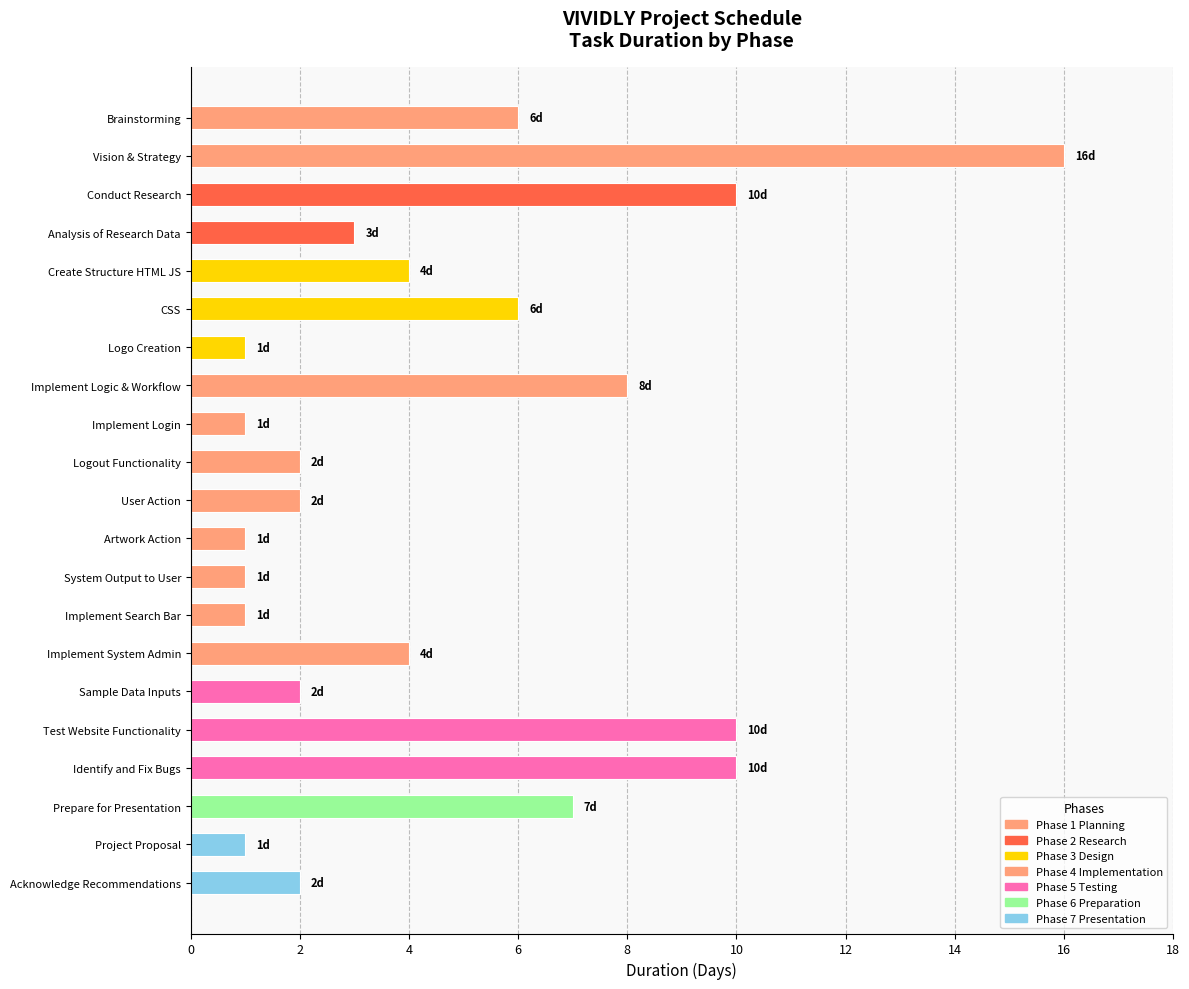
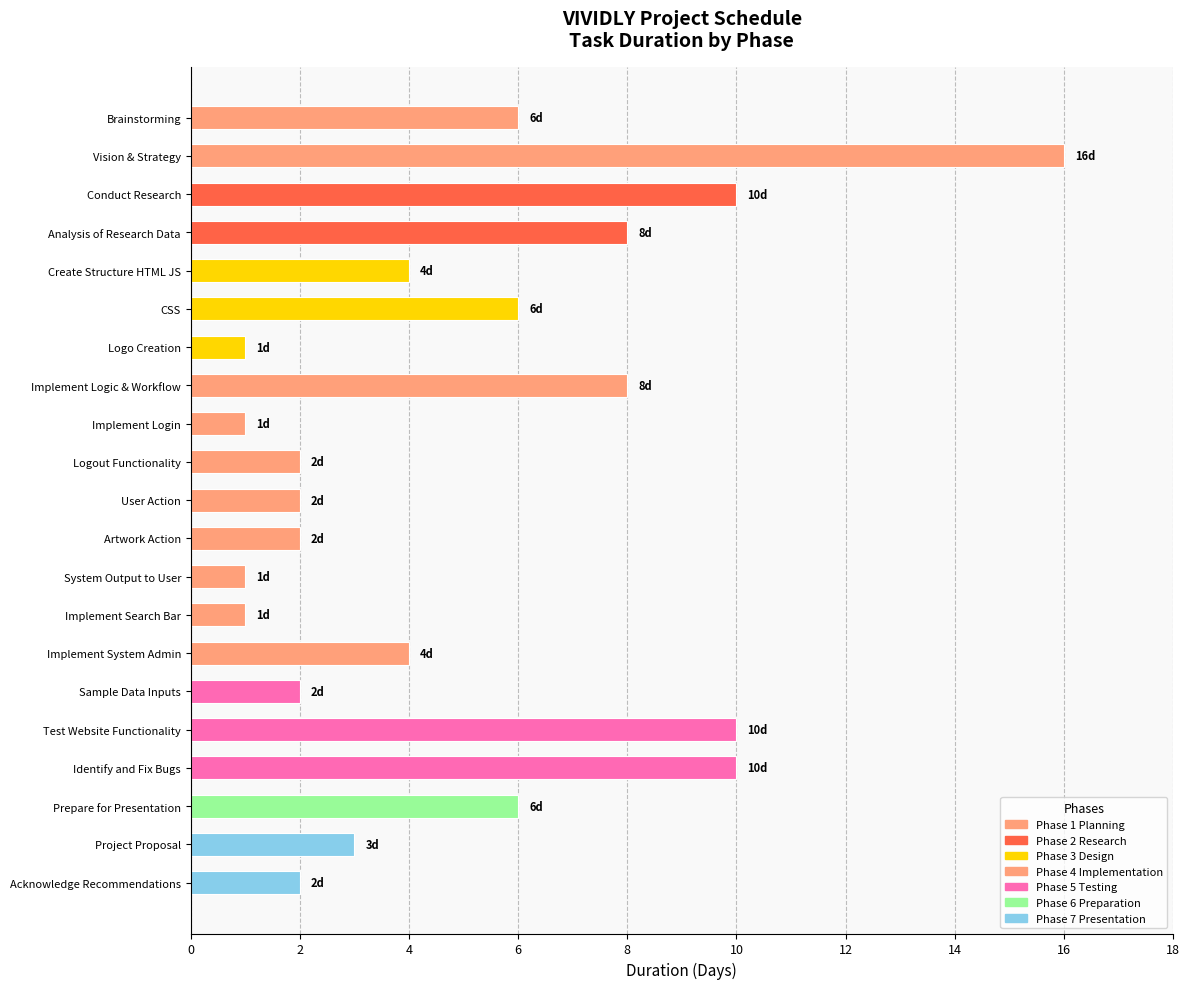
Analysis of Research Data: 3d -> 8d
Artwork Action: 1d -> 2d
Prepare for Presentation: 7d -> 6d
Project Proposal: 1d -> 3d
